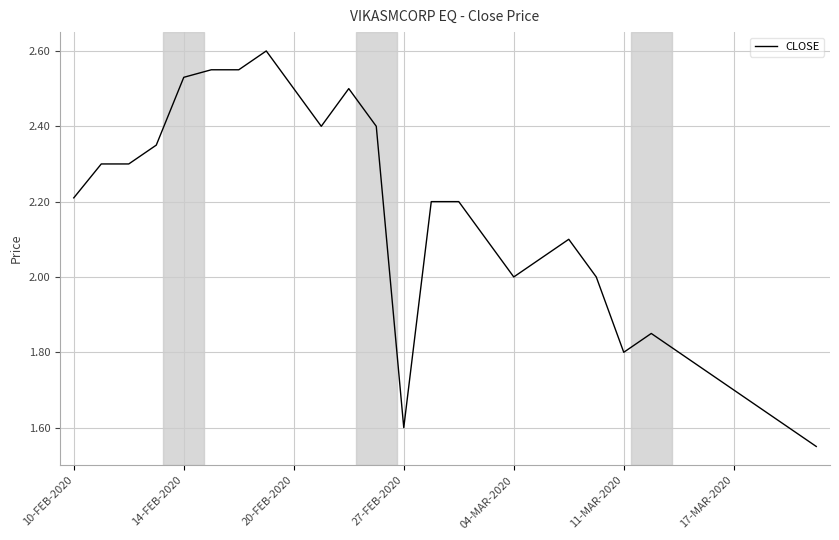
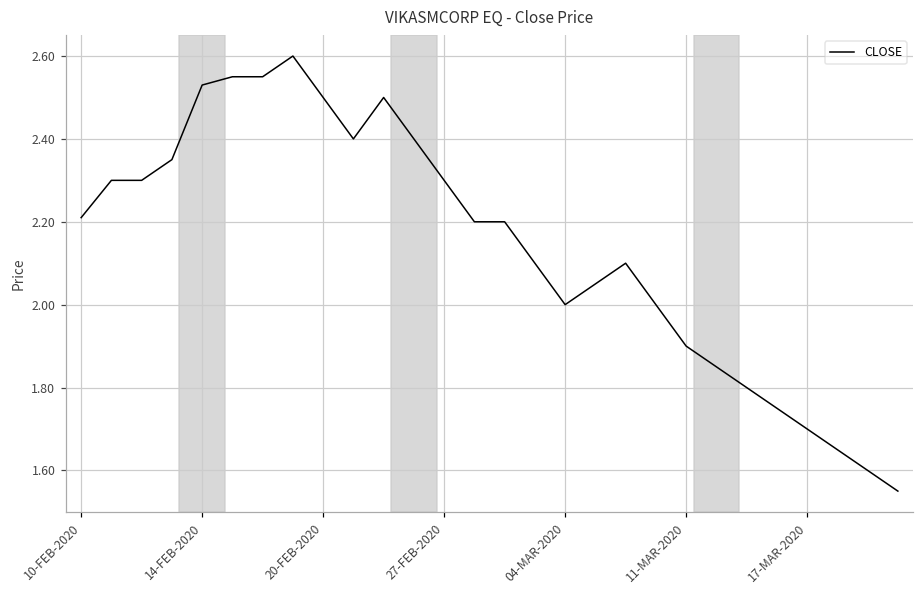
27-FEB-2020: 1.6 -> 2.3
11-MAR-2020: 1.8 -> 1.9
